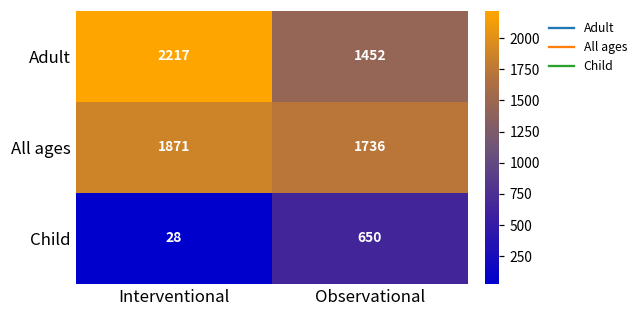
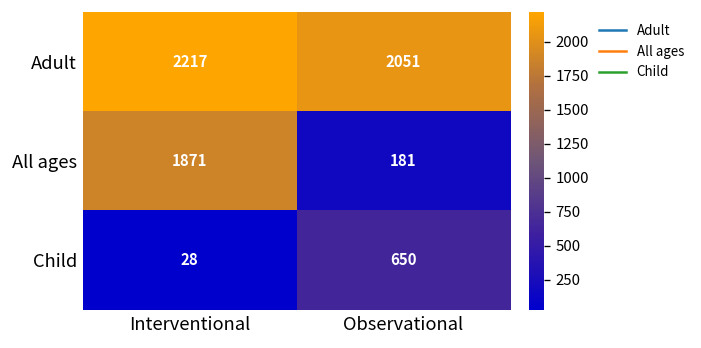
Adult, Observational: 1452 -> 2051
All ages, Observational: 1736 -> 181
